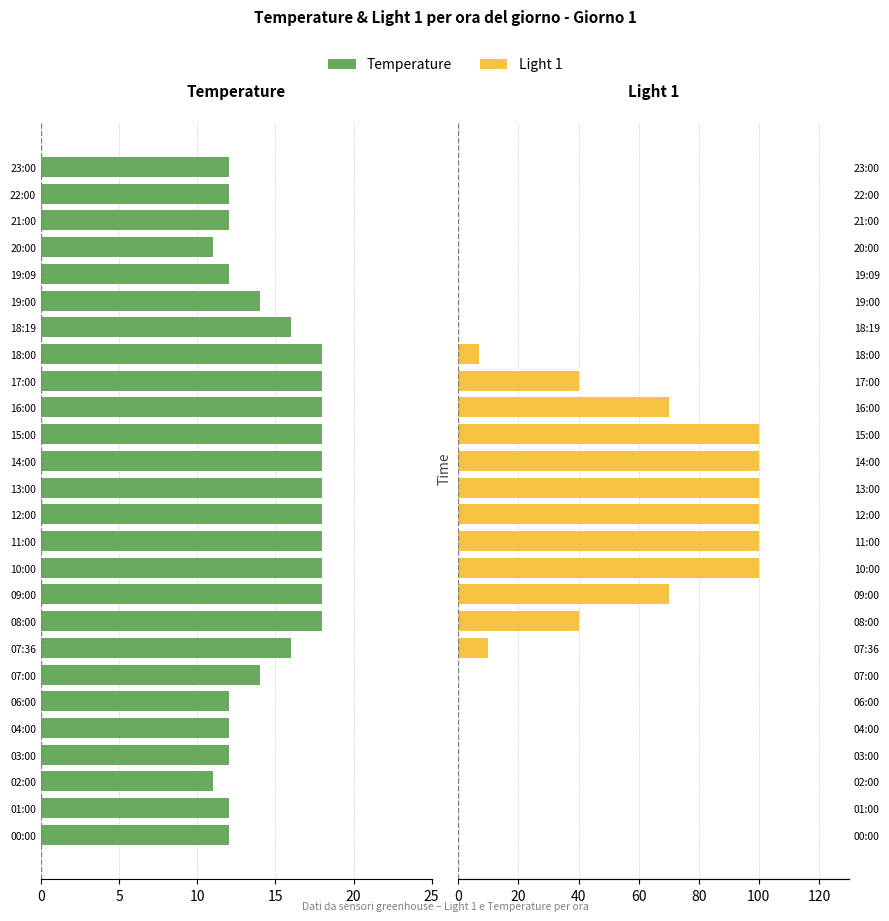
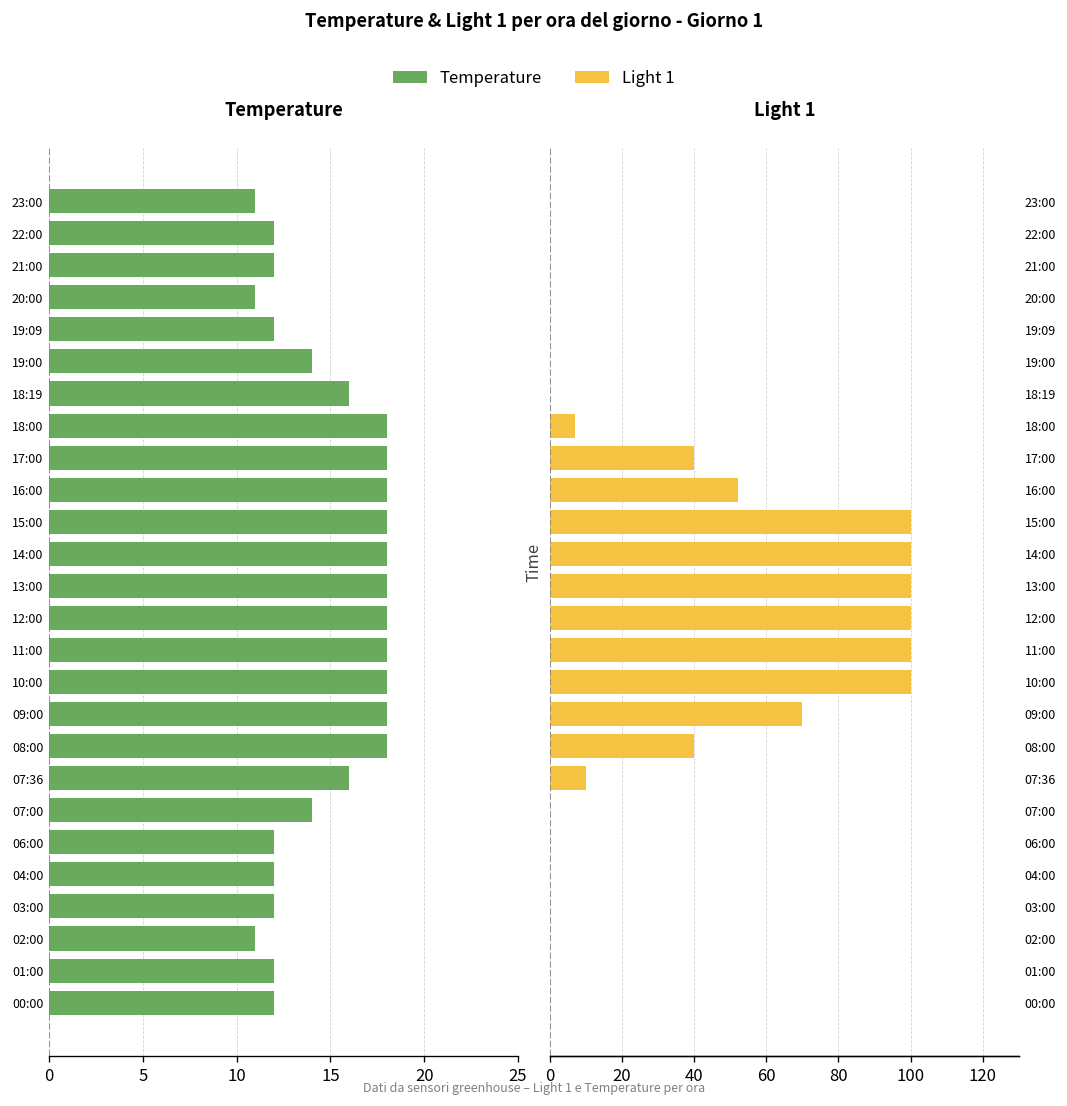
Temperature, 23:00: 12 -> 11
Light 1, 16:00: 70 -> 52
